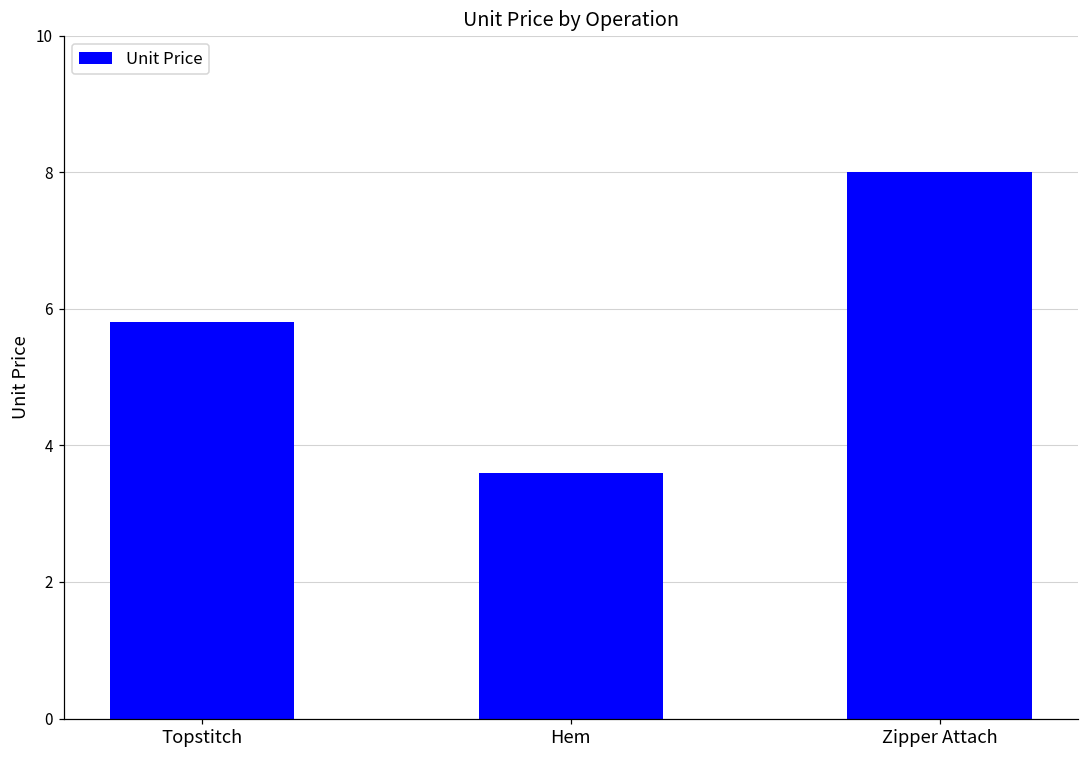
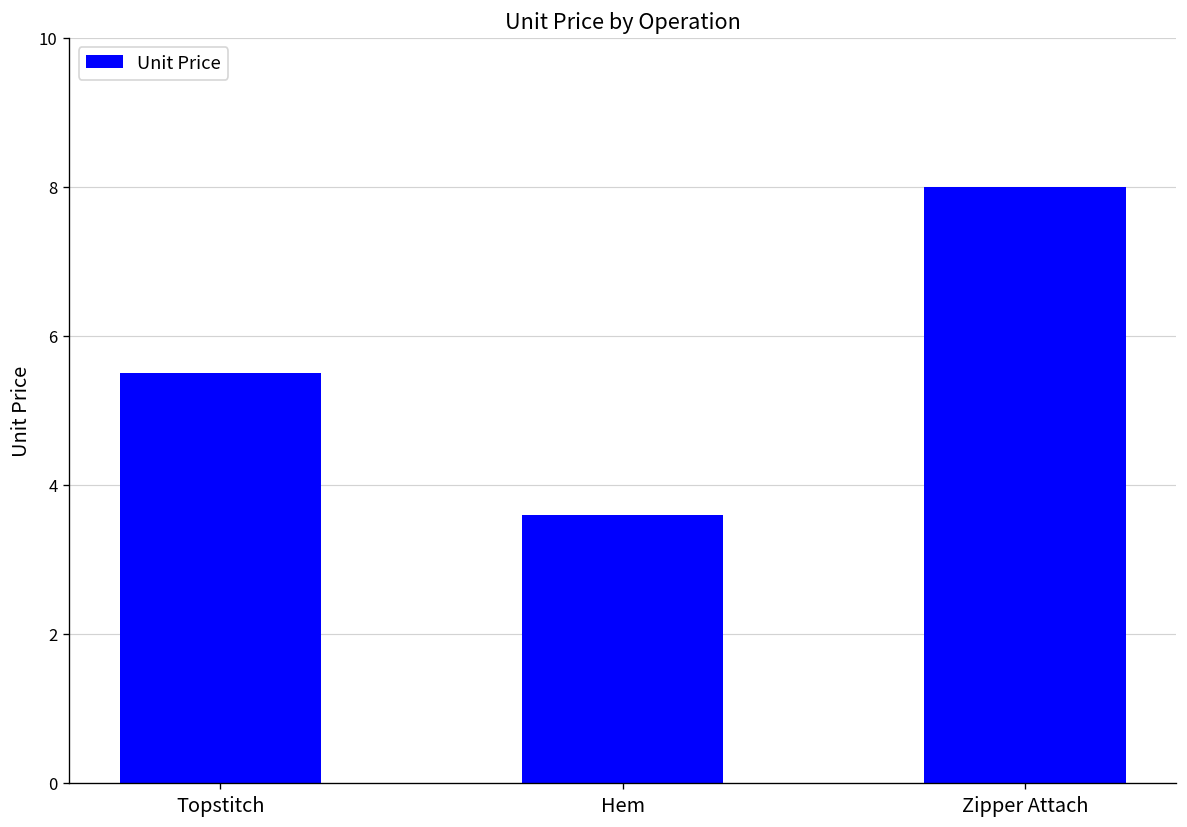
Topstitch: 5.8 -> 5.5
